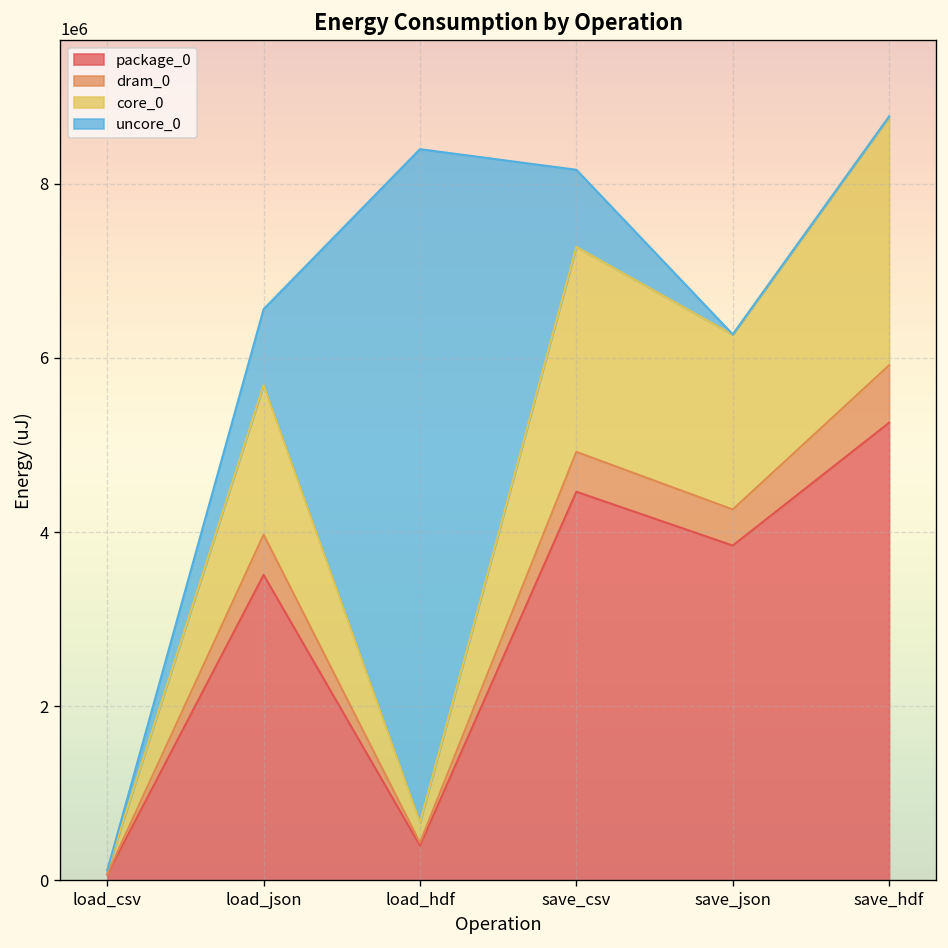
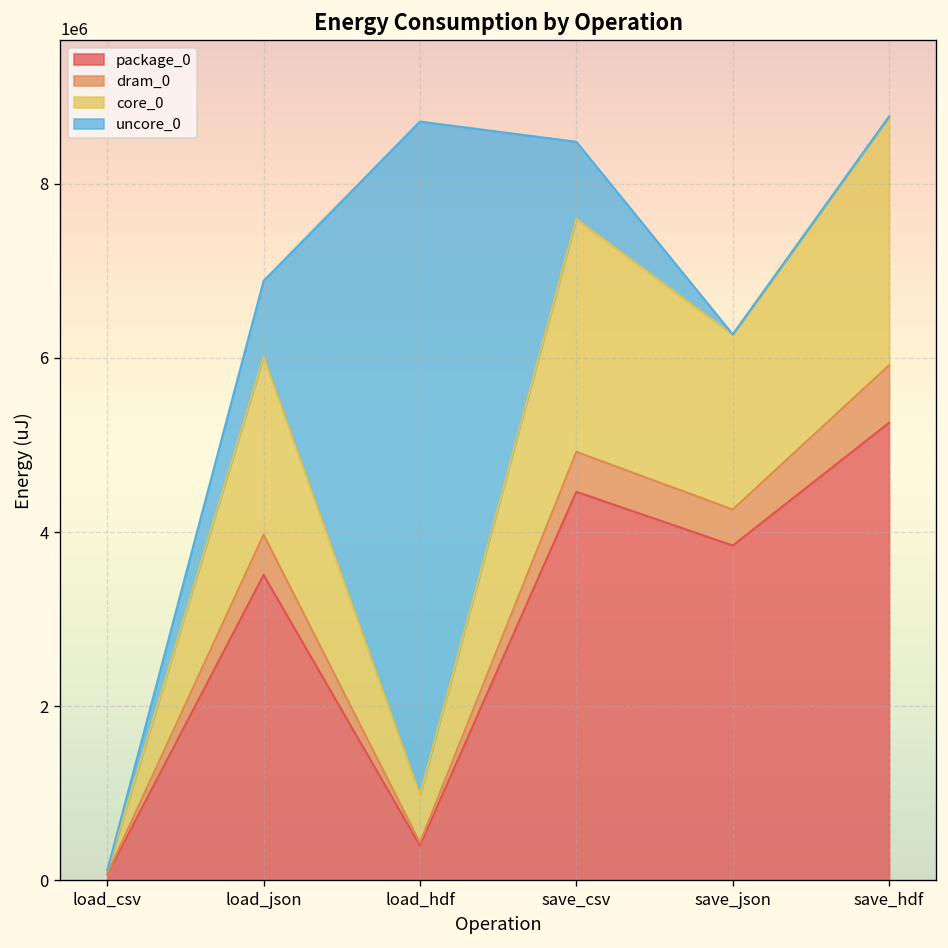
core_0, load_json: 1700000 -> 2000000
core_0, load_hdf: 200000 -> 500000
core_0, save_csv: 2400000 -> 2700000
